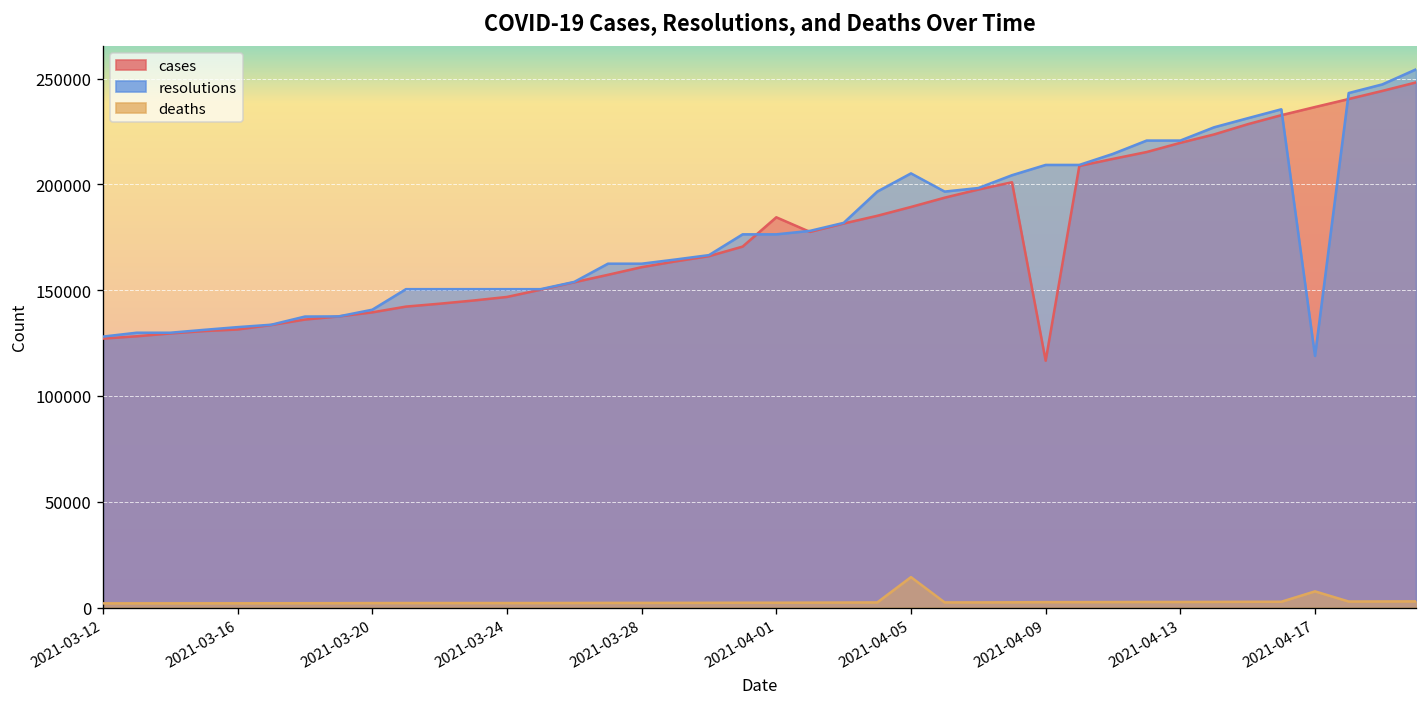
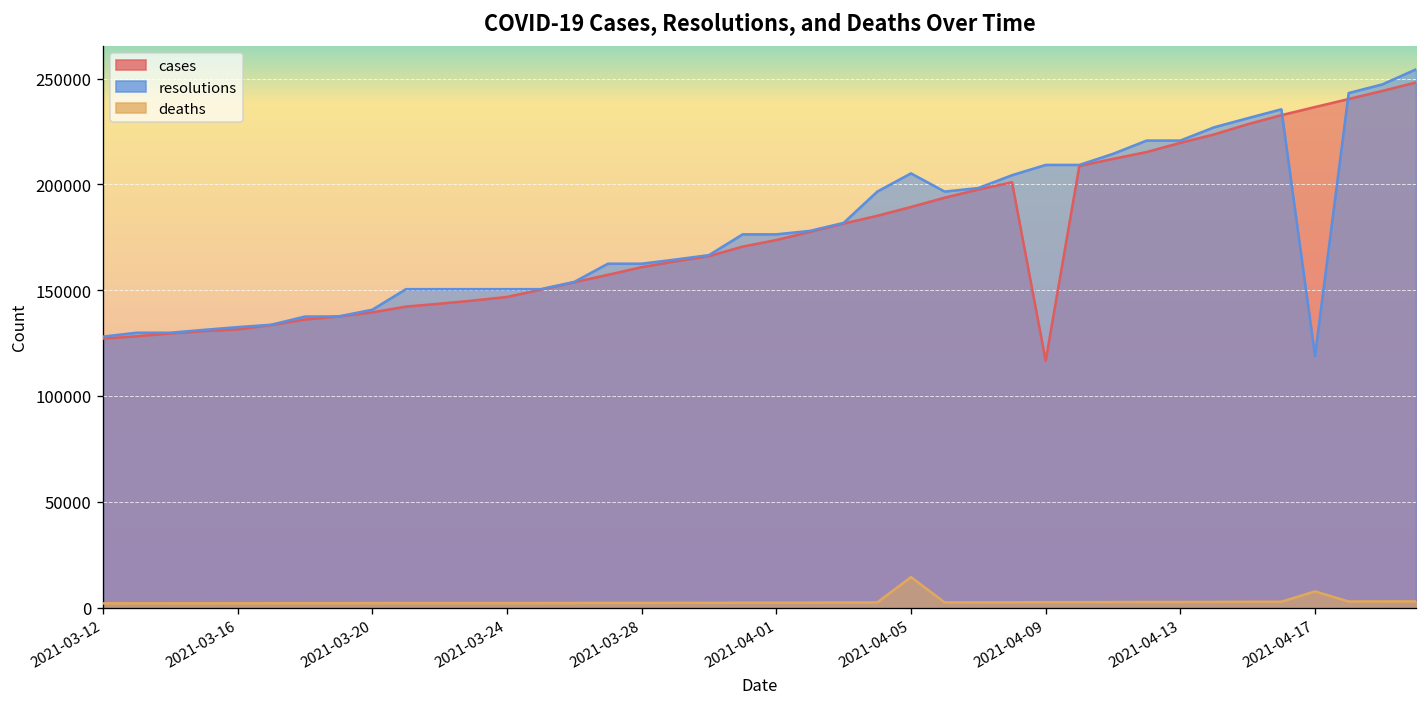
cases, 2021-04-01: 184000 -> 174000
